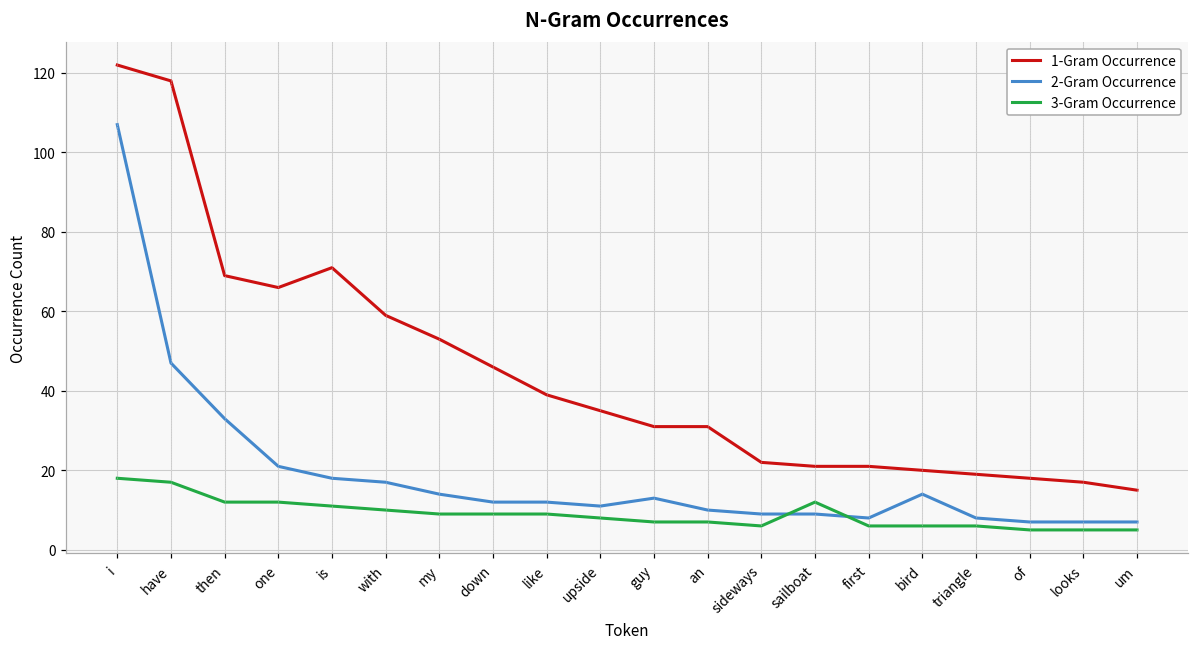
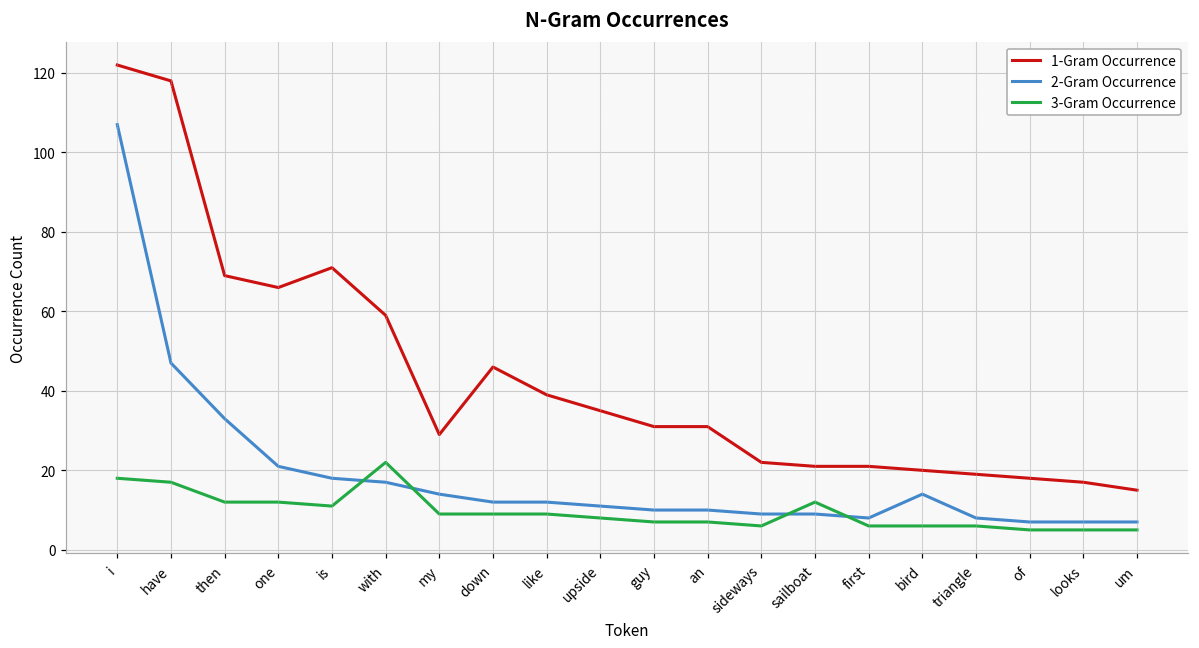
3-Gram Occurrence, with: 10 -> 22
1-Gram Occurrence, my: 53 -> 29
2-Gram Occurrence, guy: 13 -> 10
